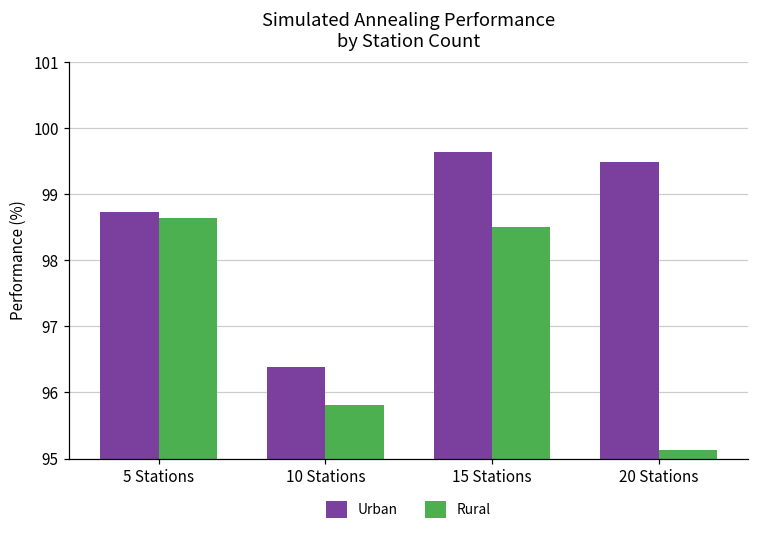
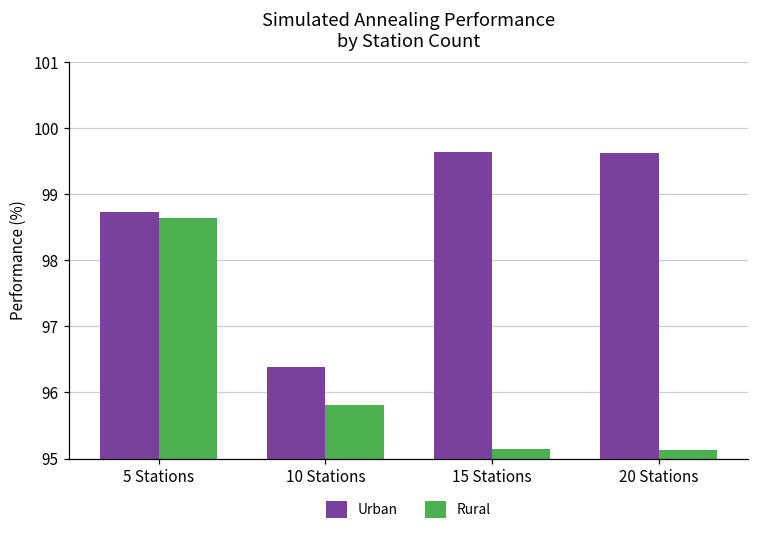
Rural, 15 Stations: 98.5 -> 95.1
Urban, 20 Stations: 99.5 -> 99.6
